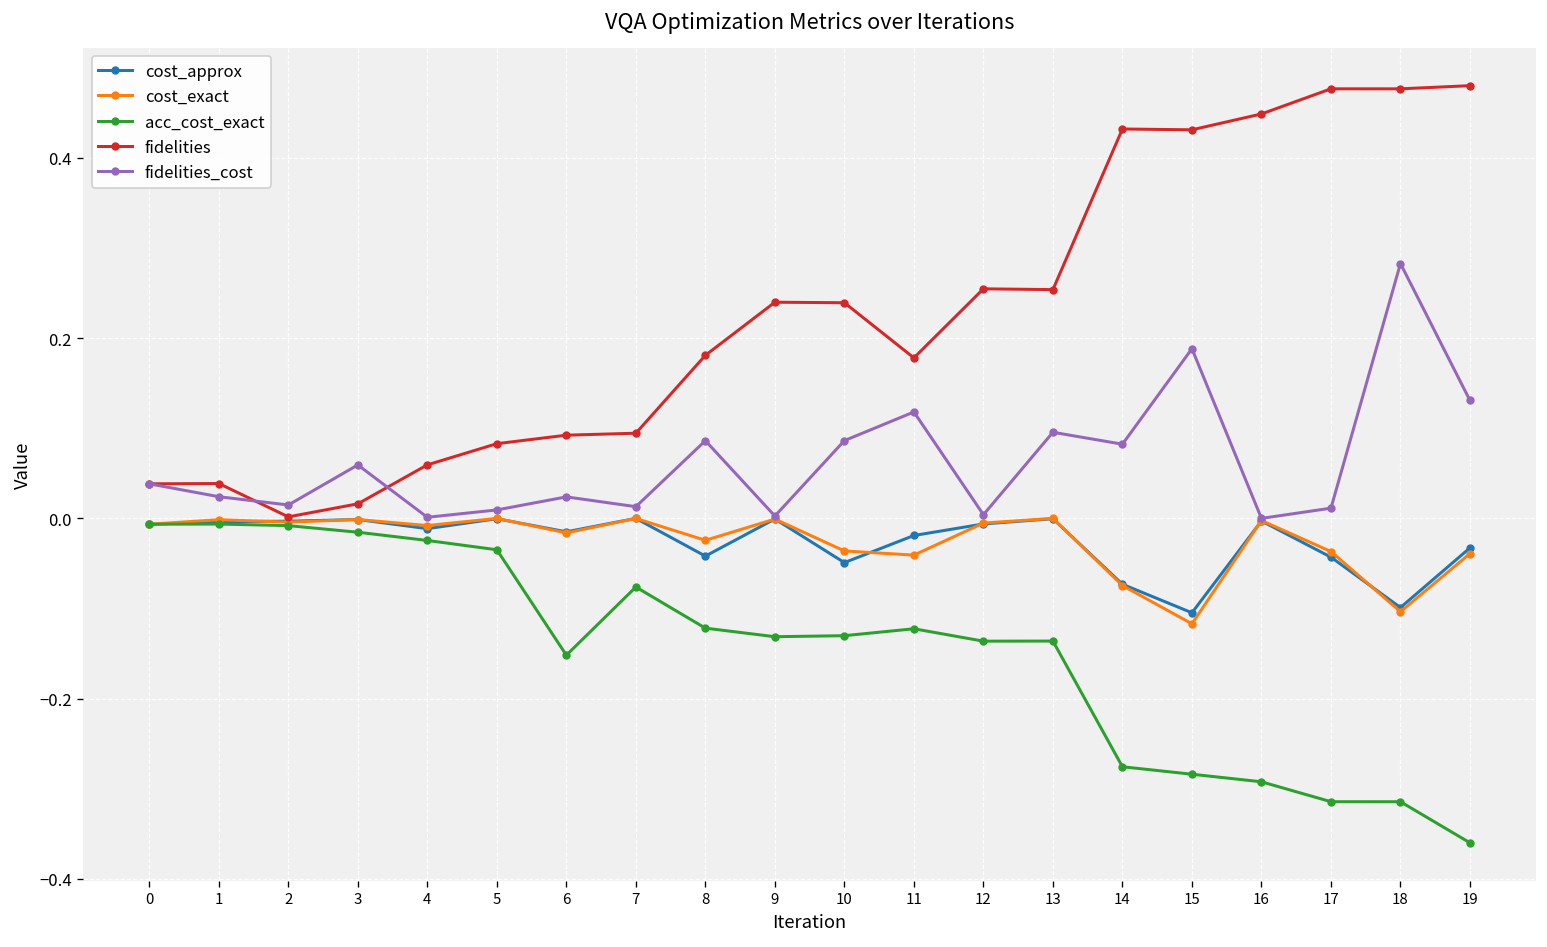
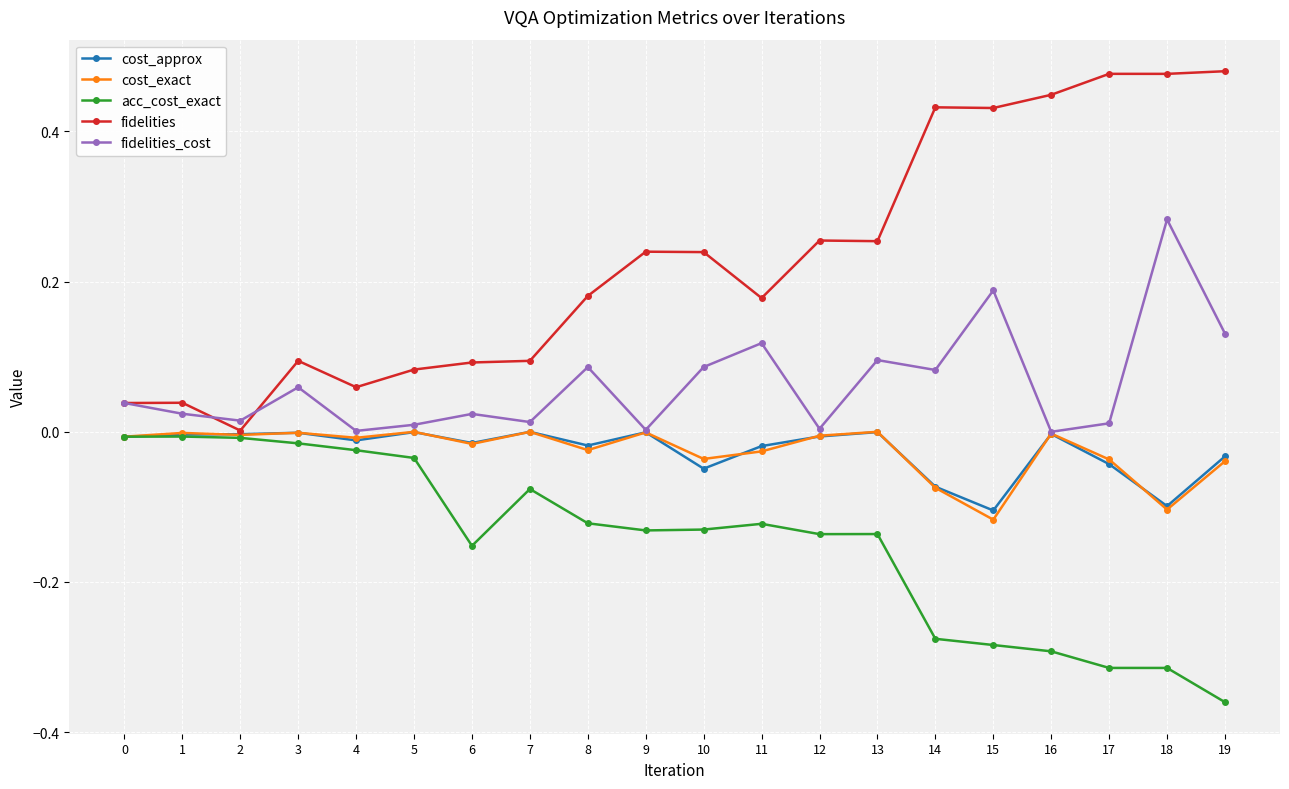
fidelities, 3: 0.02 -> 0.09
cost_approx, 8: -0.04 -> -0.02
cost_exact, 11: -0.04 -> -0.03
